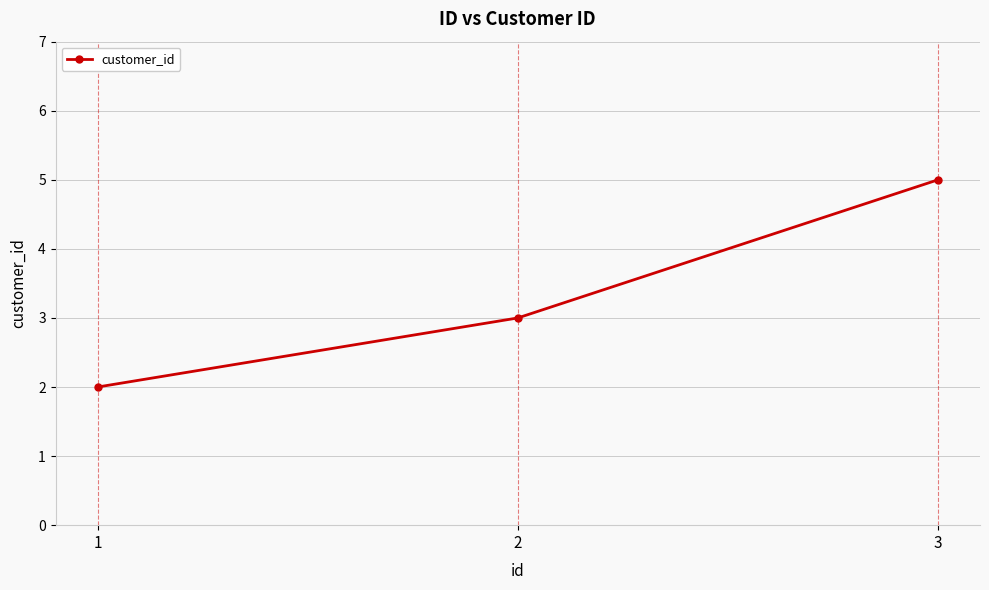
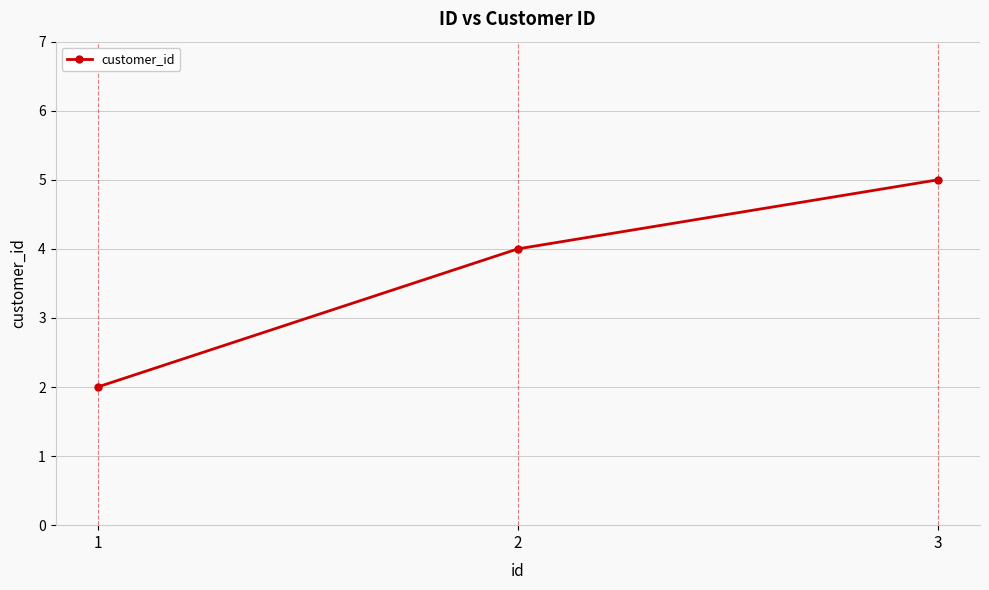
2: 3 -> 4
